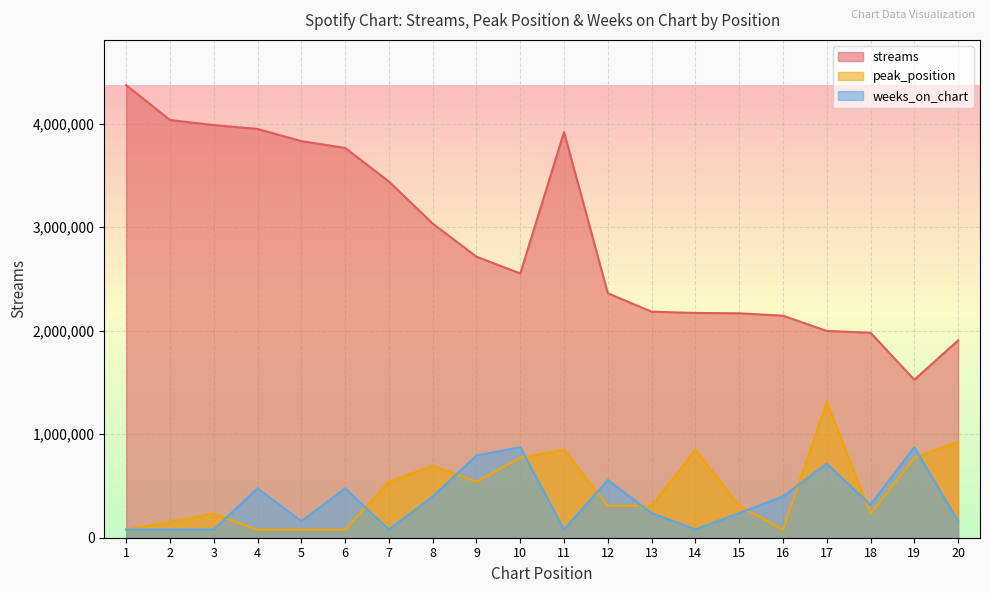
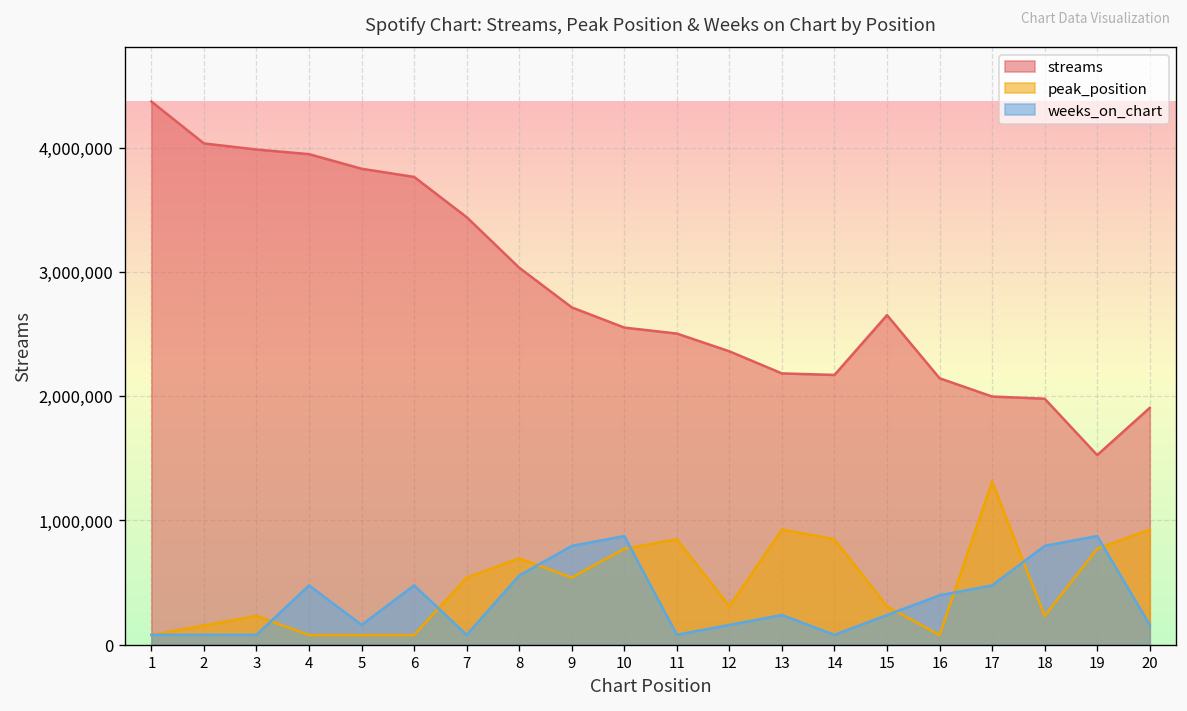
weeks_on_chart, 8: 400,000 -> 560,000
streams, 11: 3,920,000 -> 2,500,000
weeks_on_chart, 12: 560,000 -> 160,000
peak_position, 13: 310,000 -> 930,000
streams, 15: 2,170,000 -> 2,650,000
weeks_on_chart, 17: 720,000 -> 480,000
weeks_on_chart, 18: 320,000 -> 790,000
